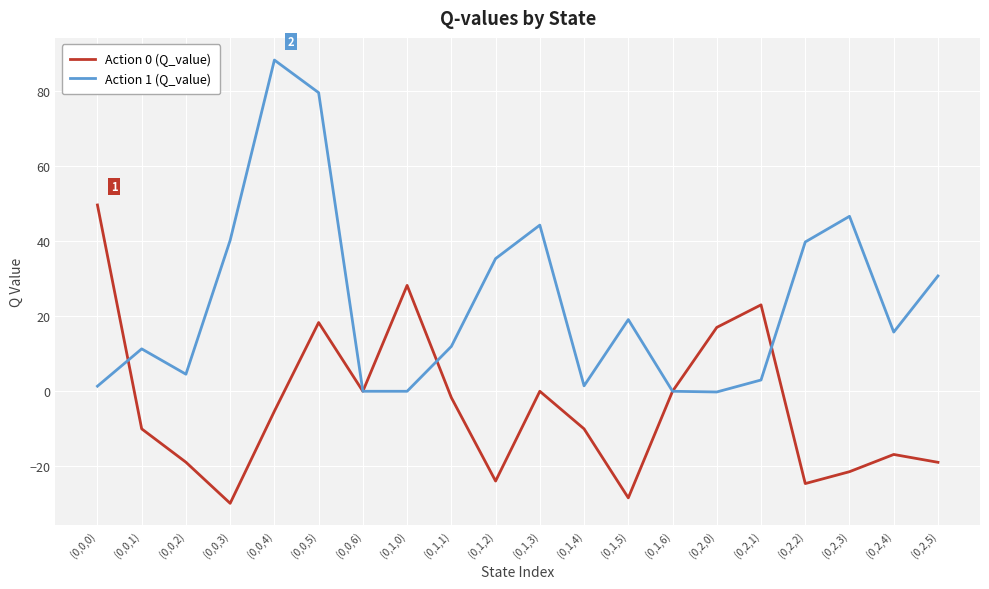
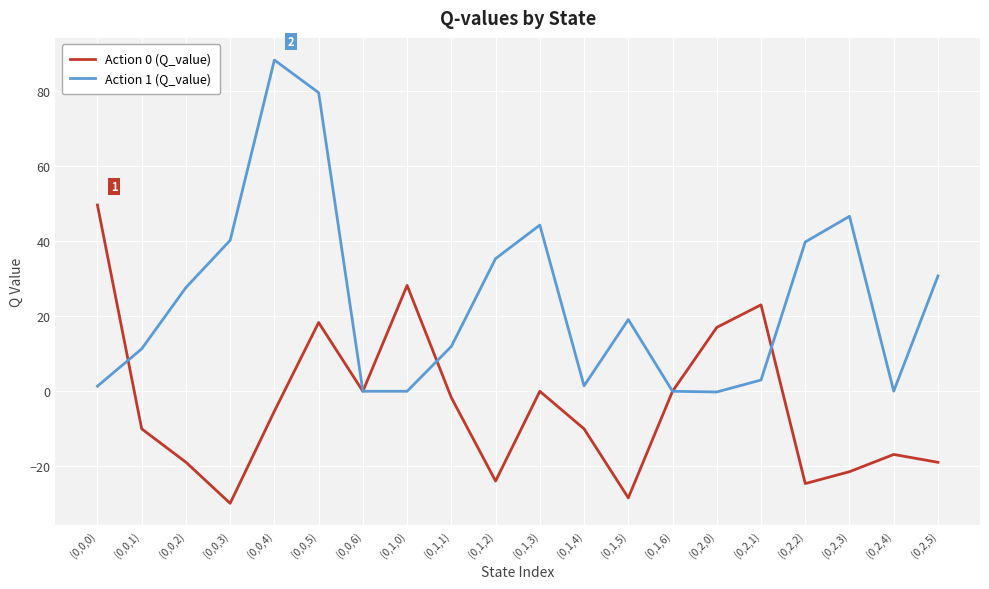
Action 1 (Q_value), (0,0,2): 5 -> 28
Action 1 (Q_value), (0,2,4): 16 -> 0
